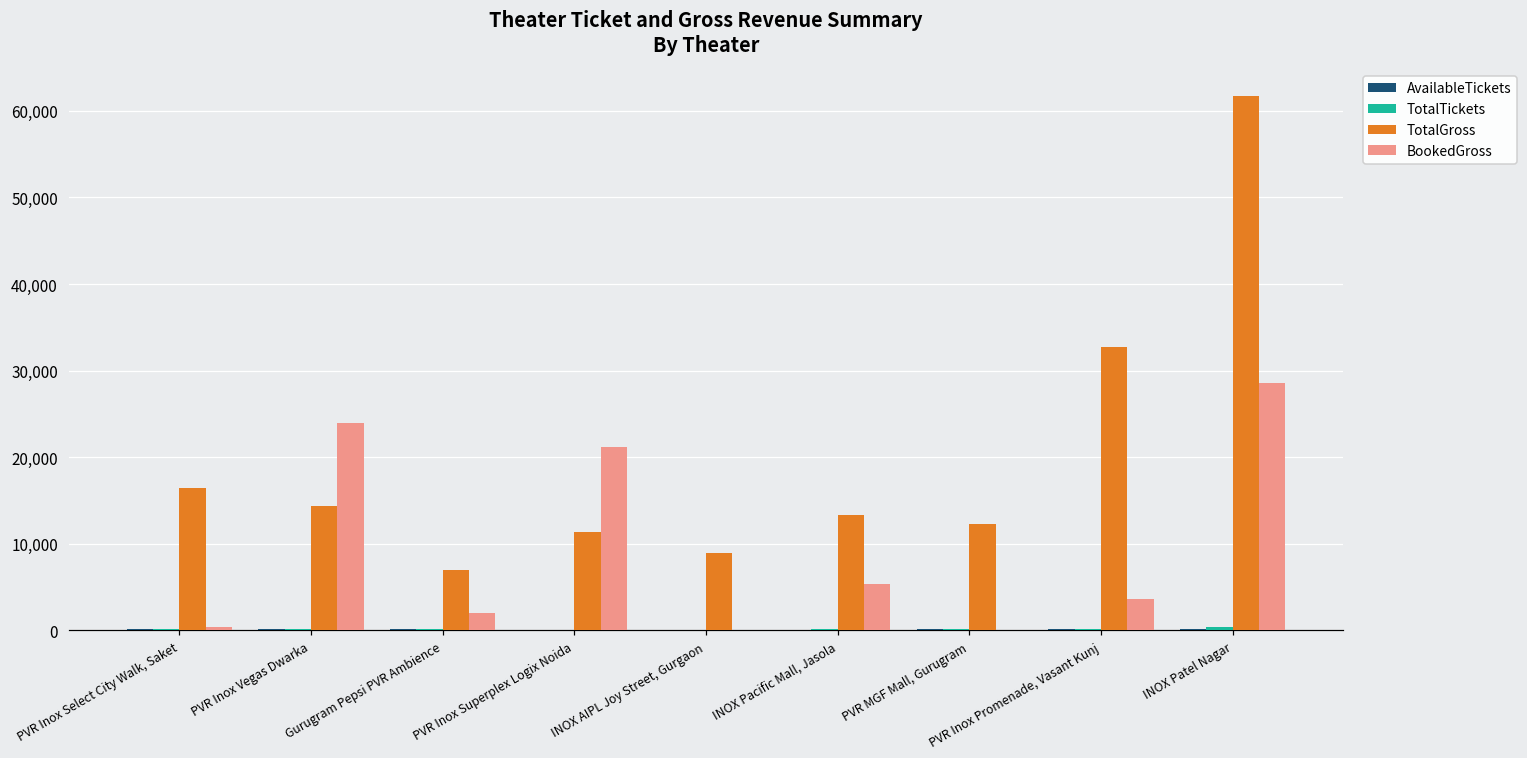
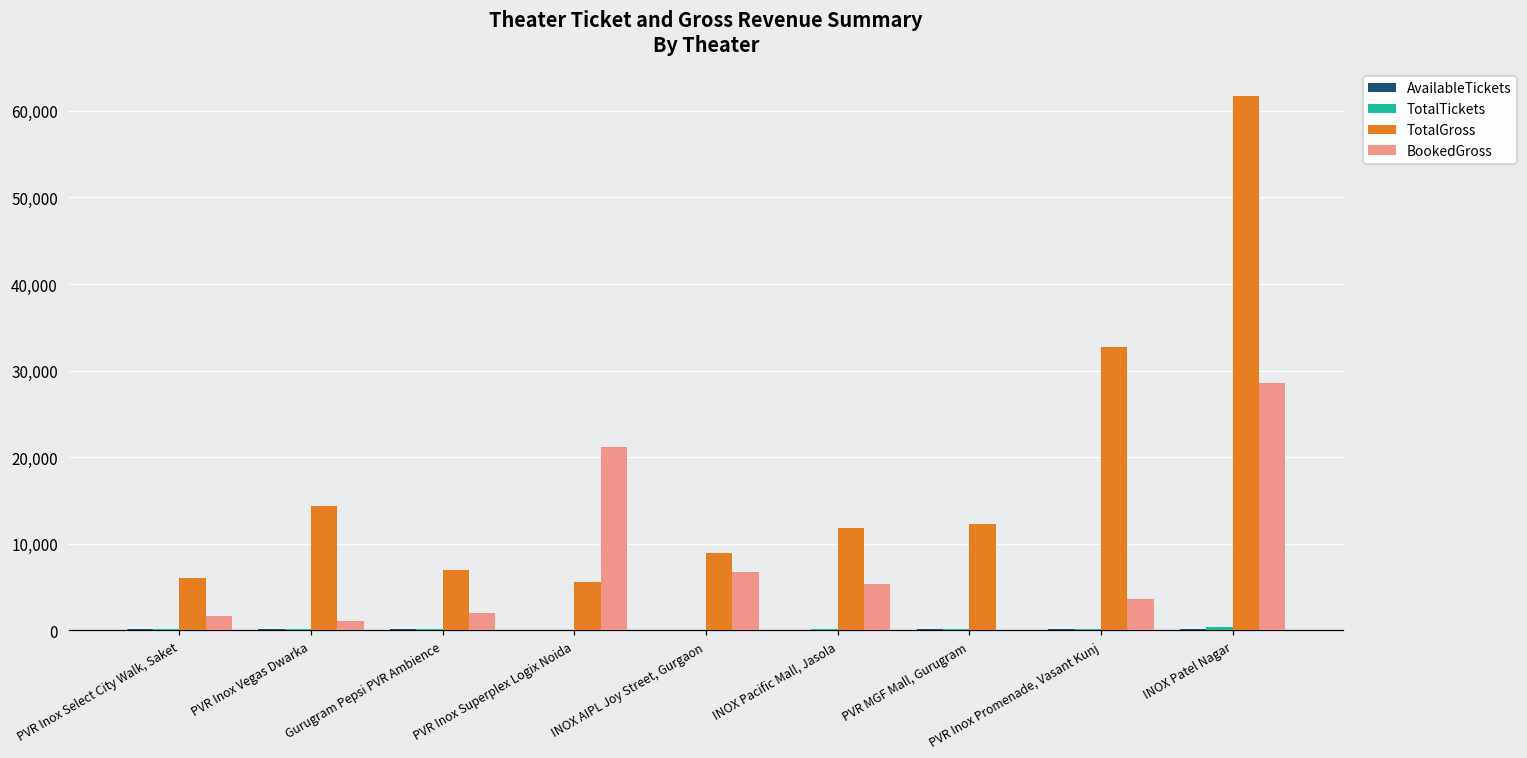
TotalGross, PVR Inox Select City Walk, Saket: 16,000 -> 6,000
BookedGross, PVR Inox Select City Walk, Saket: 0 -> 2,000
BookedGross, PVR Inox Vegas Dwarka: 24,000 -> 1,000
TotalGross, PVR Inox Superplex Logix Noida: 11,000 -> 6,000
BookedGross, INOX AIPL Joy Street, Gurgaon: 0 -> 7,000
TotalGross, INOX Pacific Mall, Jasola: 13,000 -> 12,000
